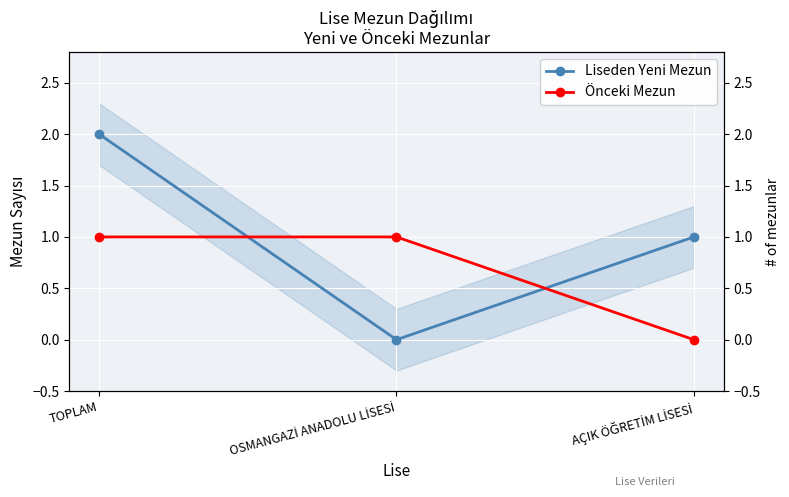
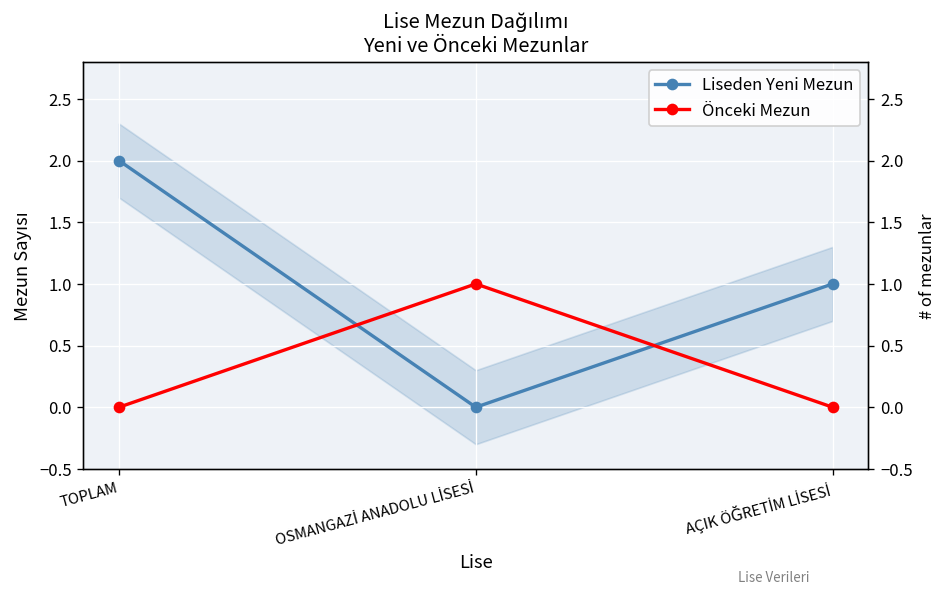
Önceki Mezun, TOPLAM: 1 -> 0
